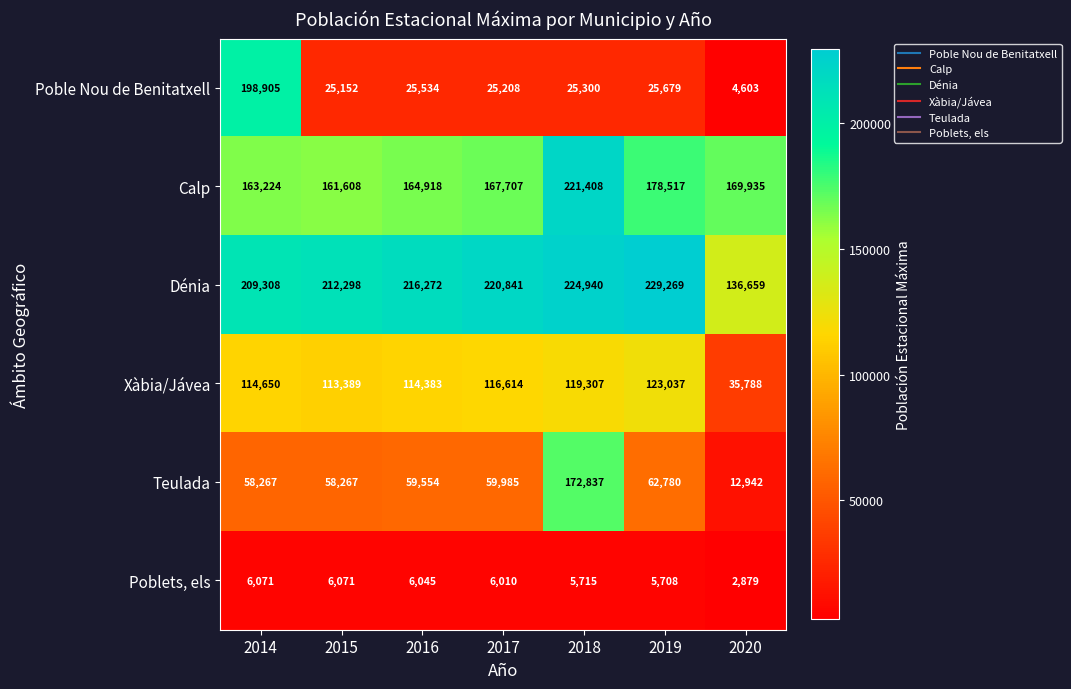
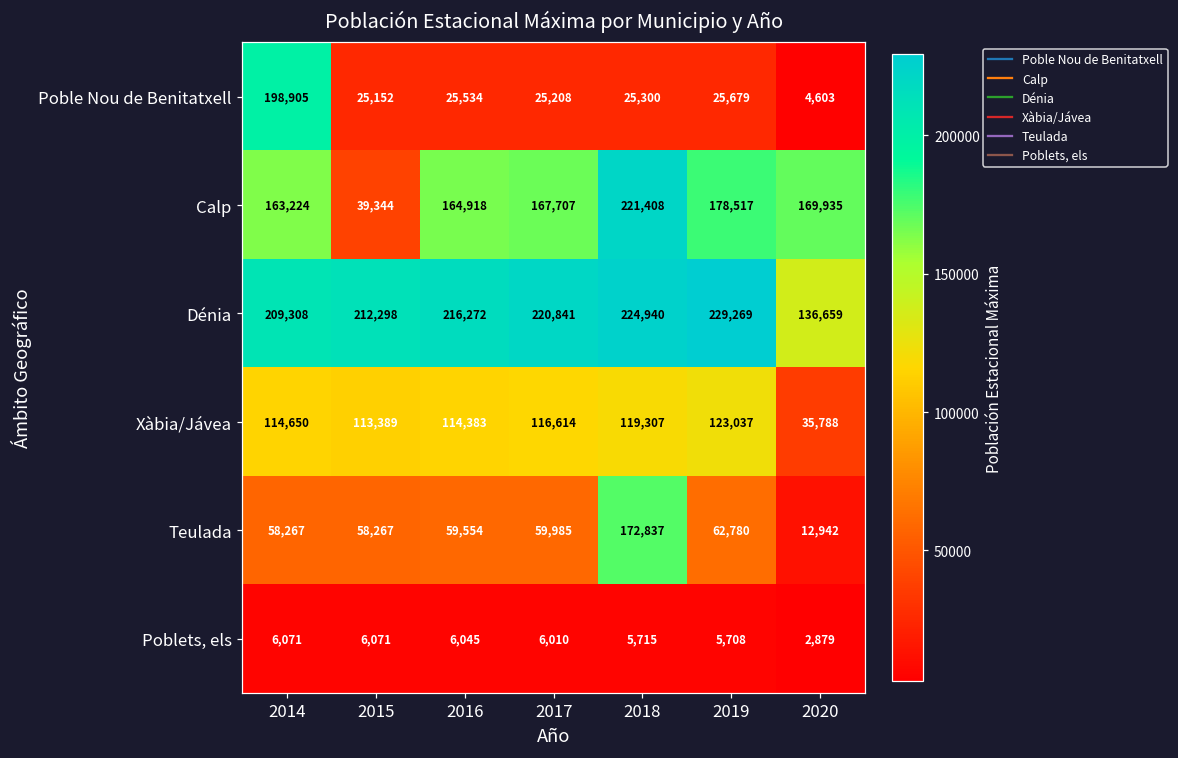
Calp, 2015: 161,608 -> 39,344
